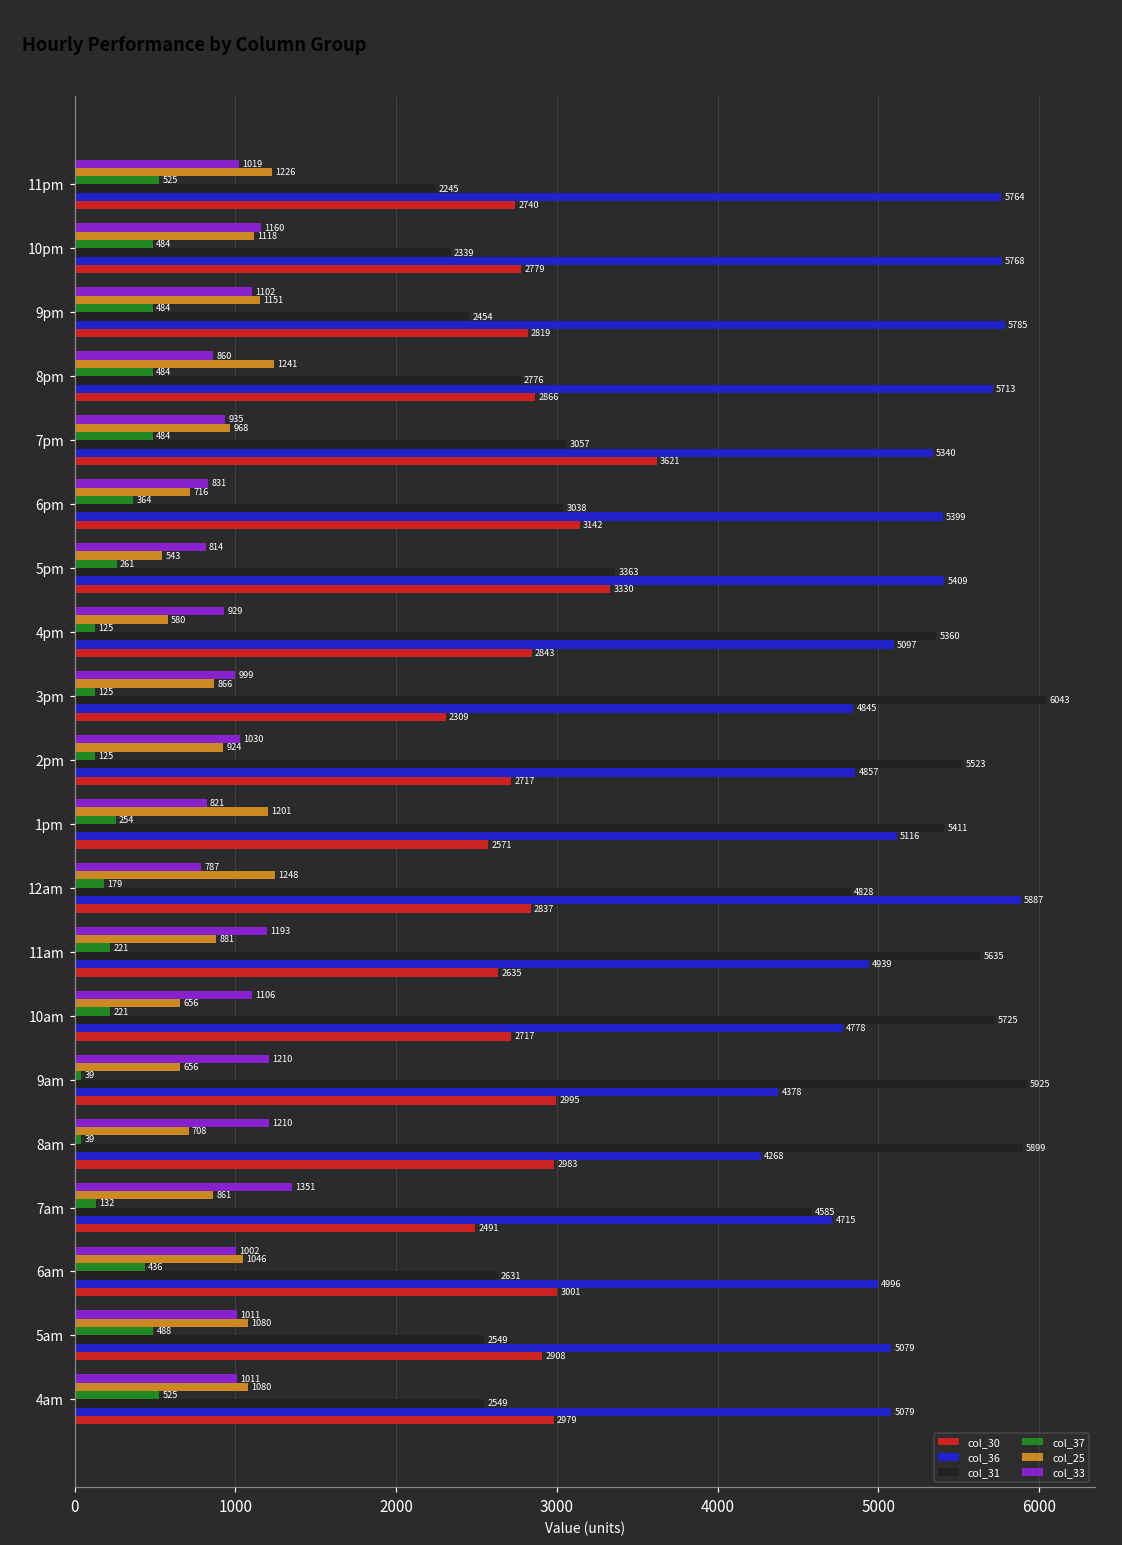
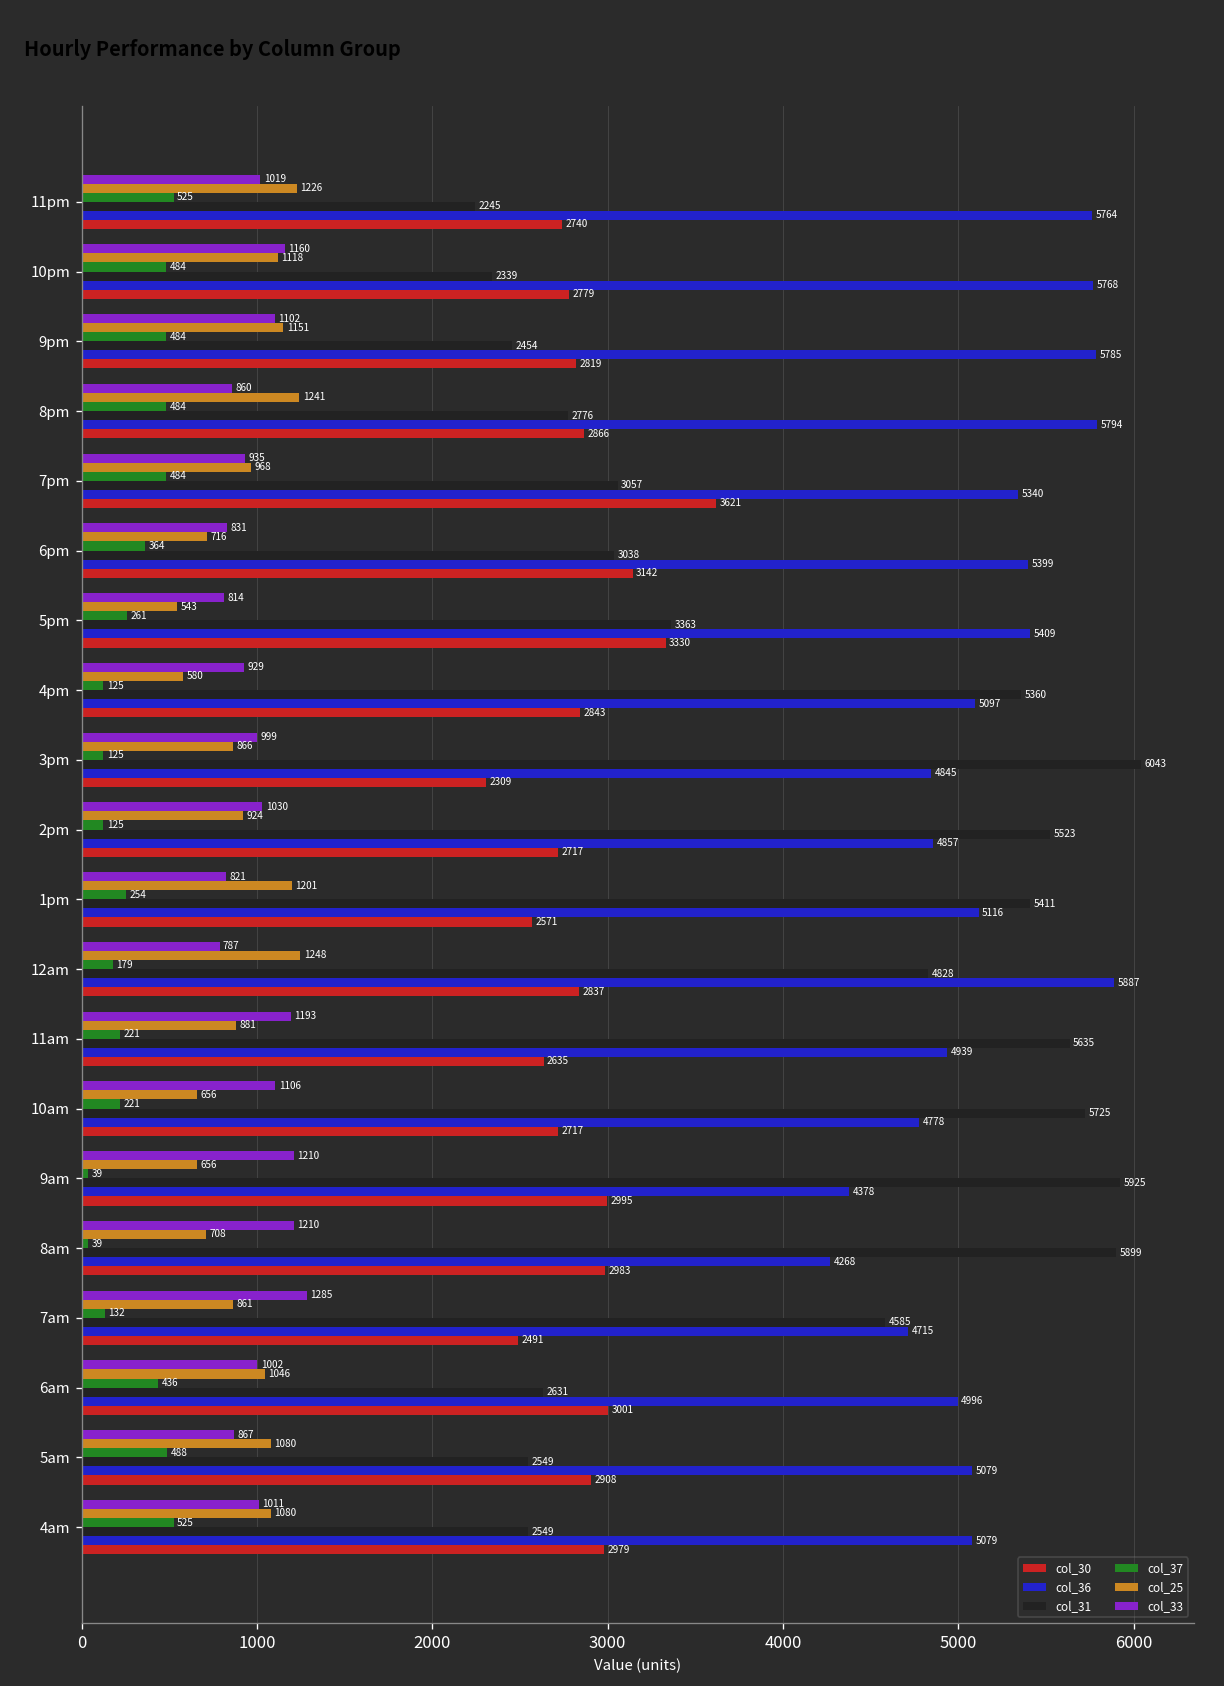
col_36, 8pm: 5713 -> 5794
col_33, 7am: 1351 -> 1285
col_33, 5am: 1011 -> 867
